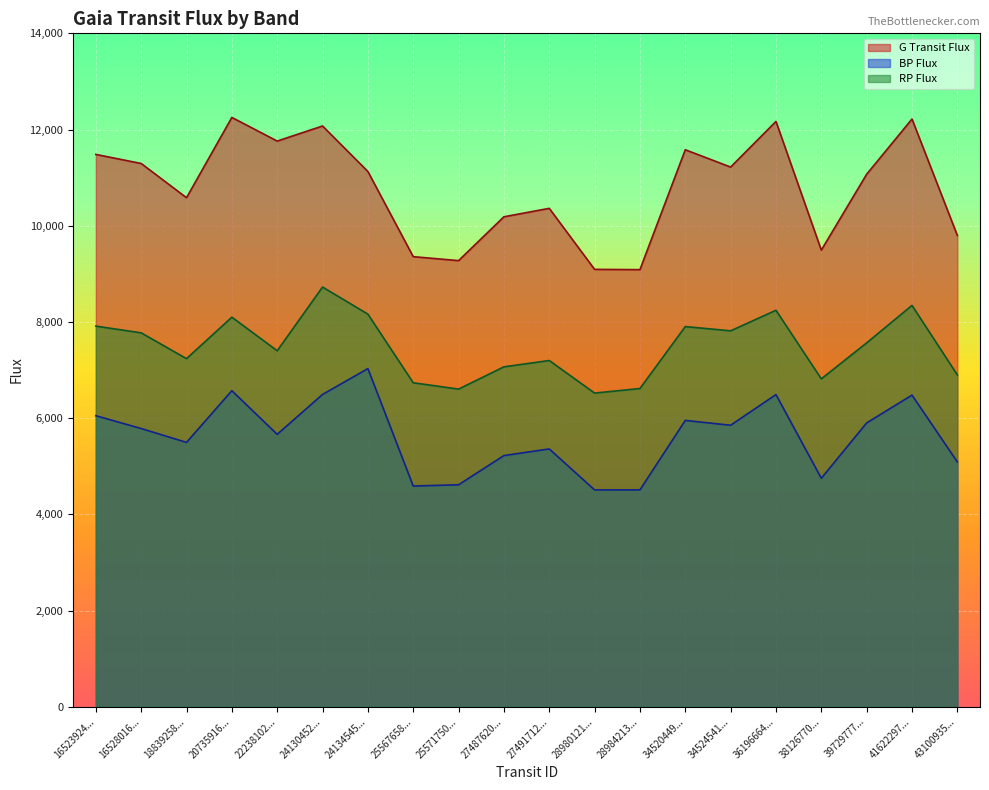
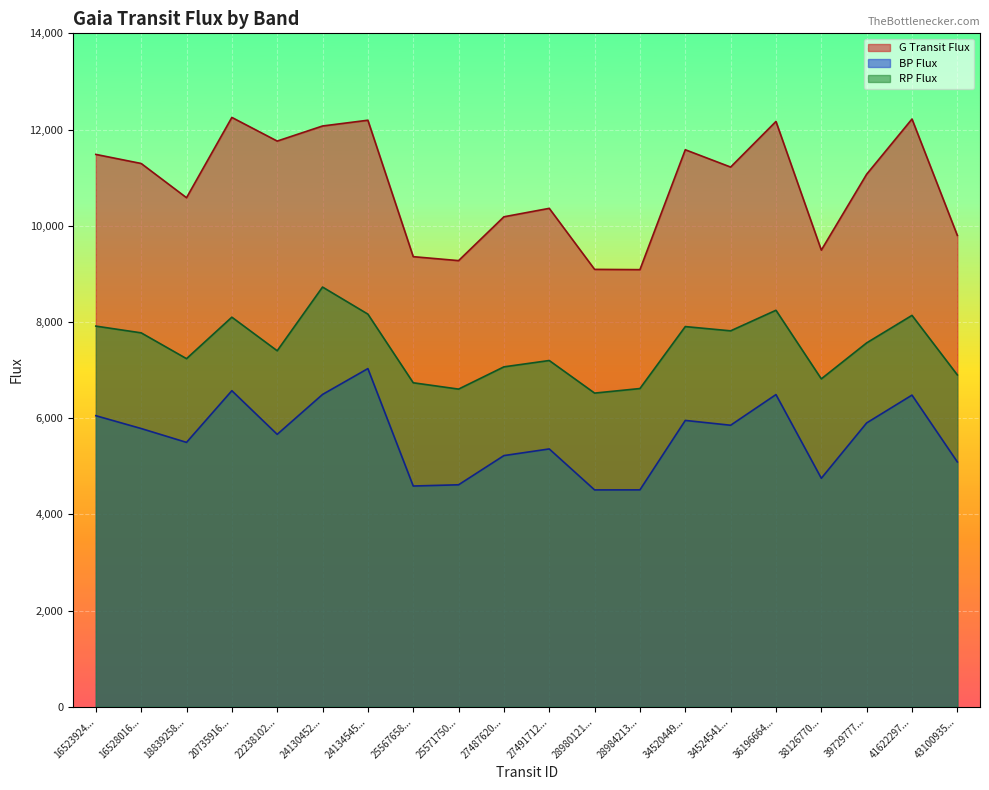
G Transit Flux, 24134545...: 11,100 -> 12,200
RP Flux, 41622297...: 8,300 -> 8,100
